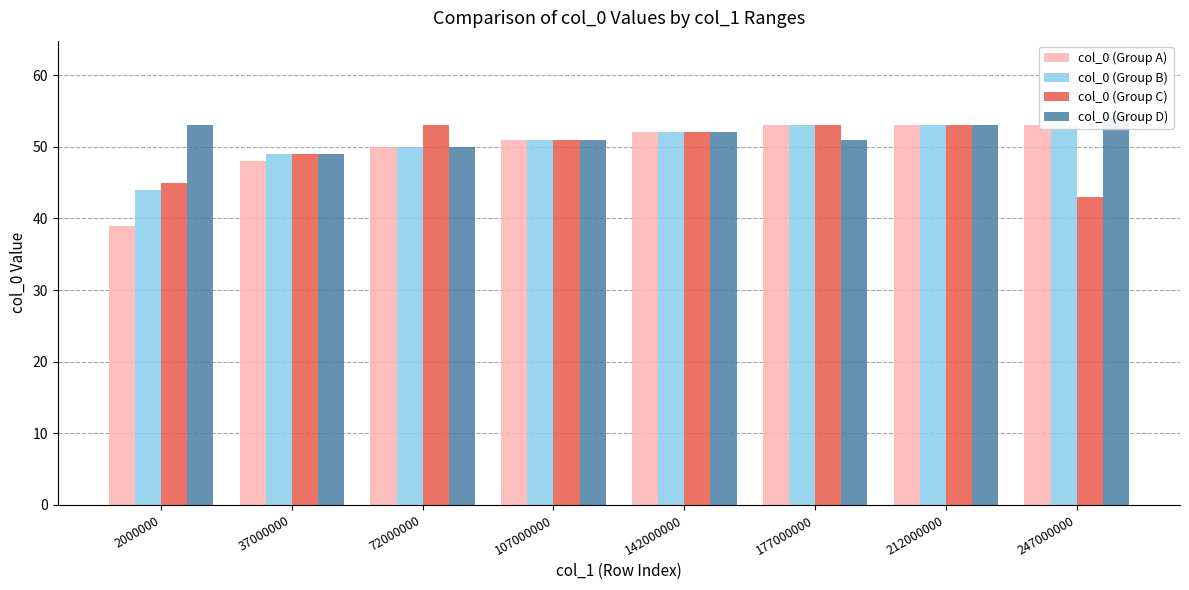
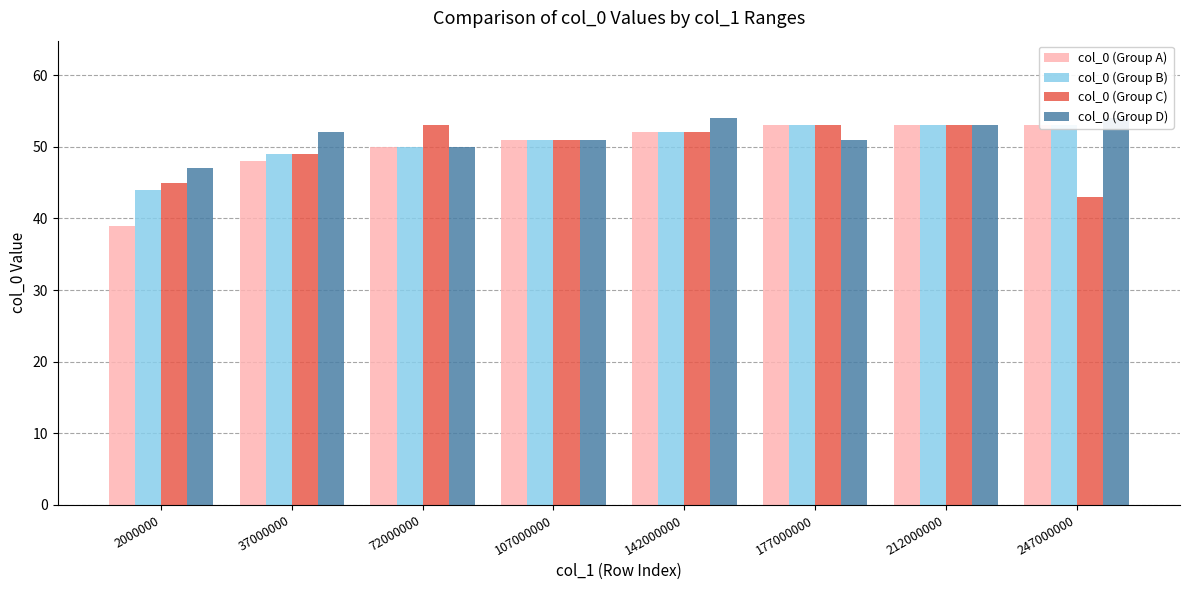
col_0 (Group D), 2000000: 53 -> 47
col_0 (Group D), 37000000: 49 -> 52
col_0 (Group D), 142000000: 52 -> 54
